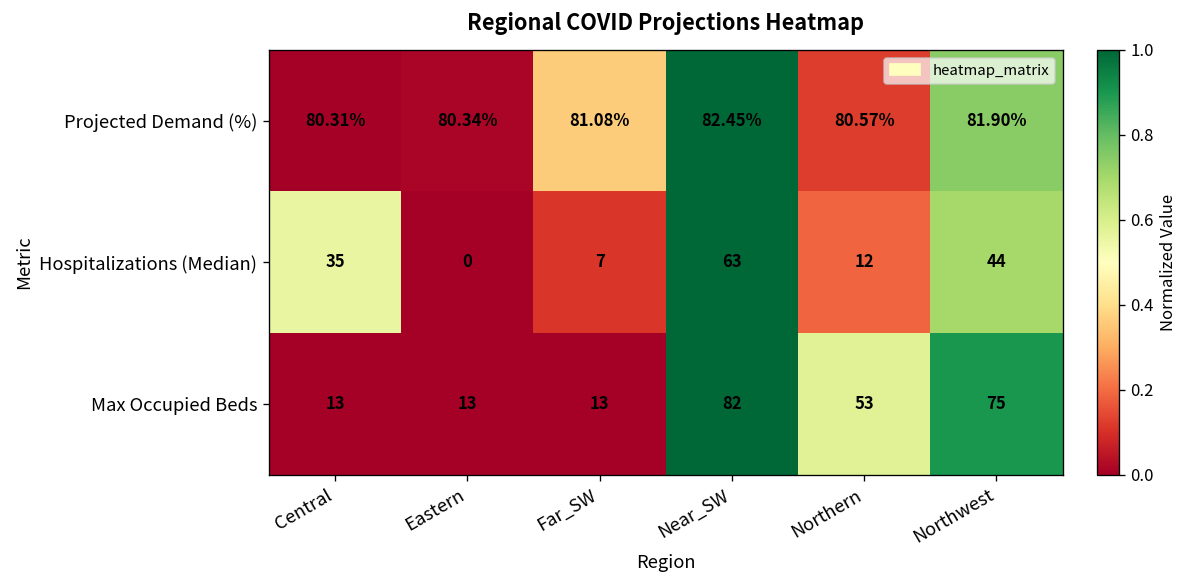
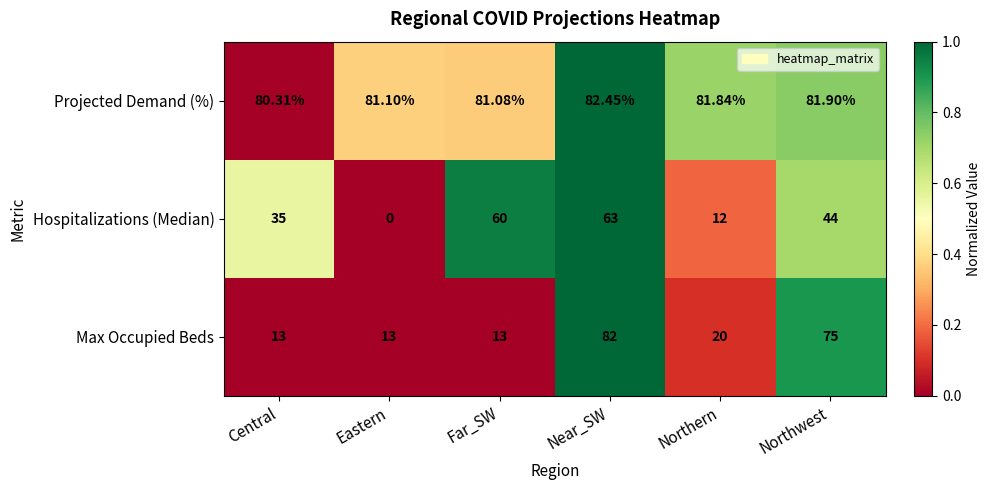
Projected Demand (%), Eastern: 80.34% -> 81.10%
Projected Demand (%), Northern: 80.57% -> 81.84%
Hospitalizations (Median), Far_SW: 7 -> 60
Max Occupied Beds, Northern: 53 -> 20
